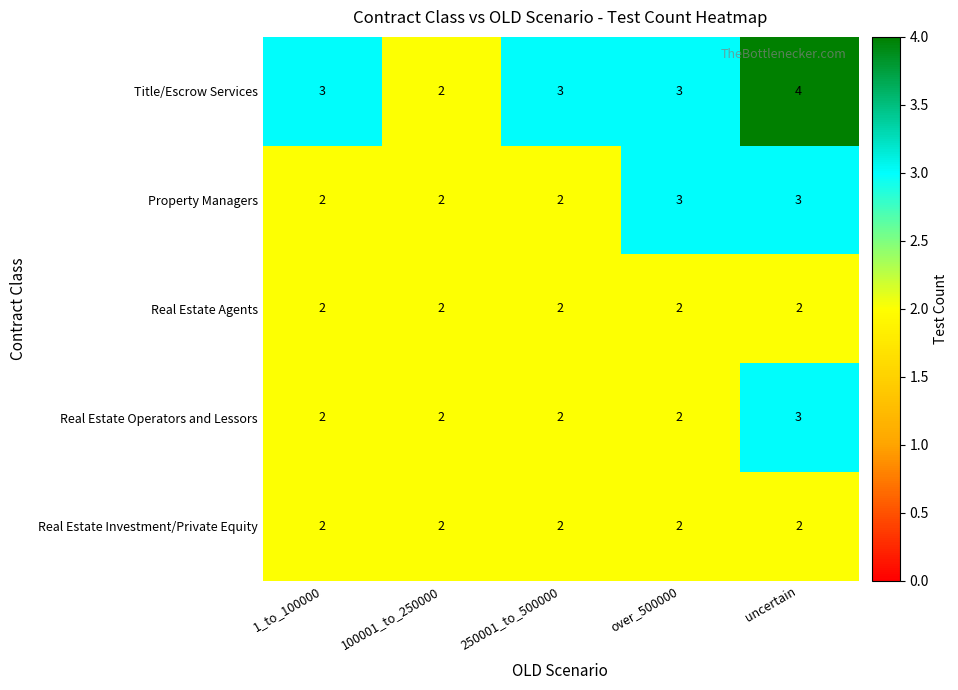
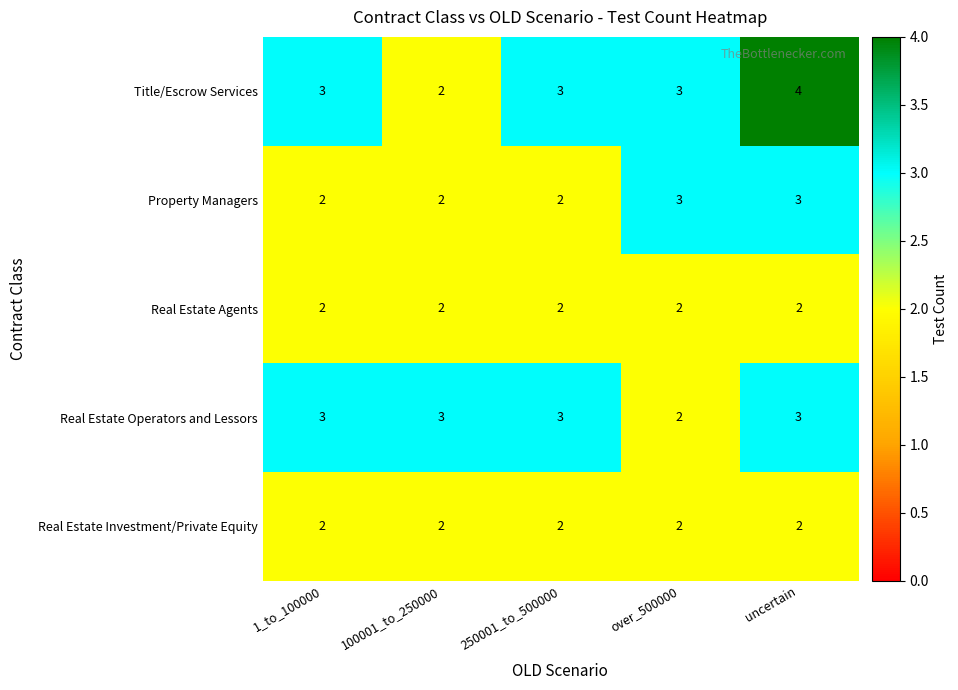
Real Estate Operators and Lessors, 1_to_100000: 2 -> 3
Real Estate Operators and Lessors, 100001_to_250000: 2 -> 3
Real Estate Operators and Lessors, 250001_to_500000: 2 -> 3
